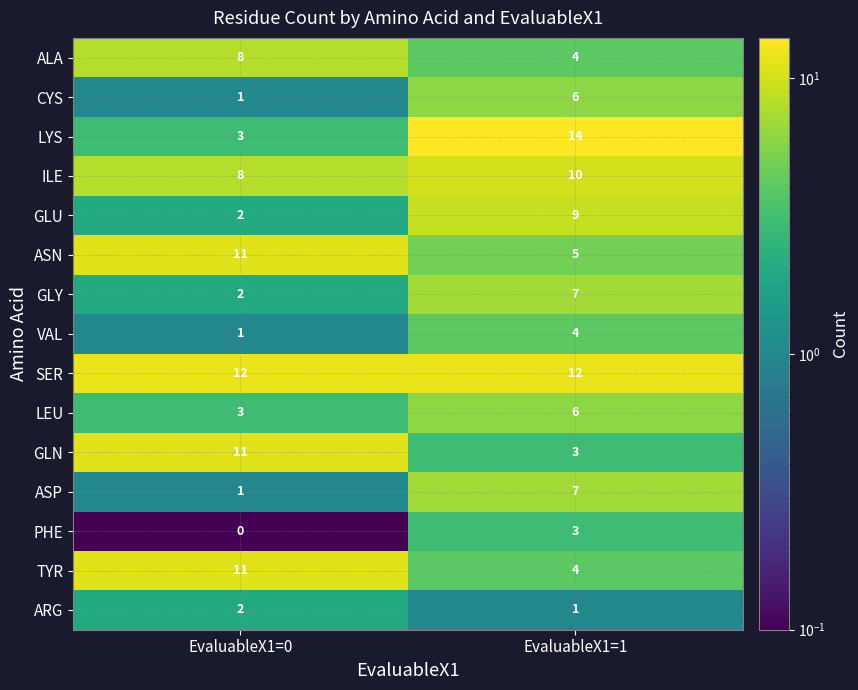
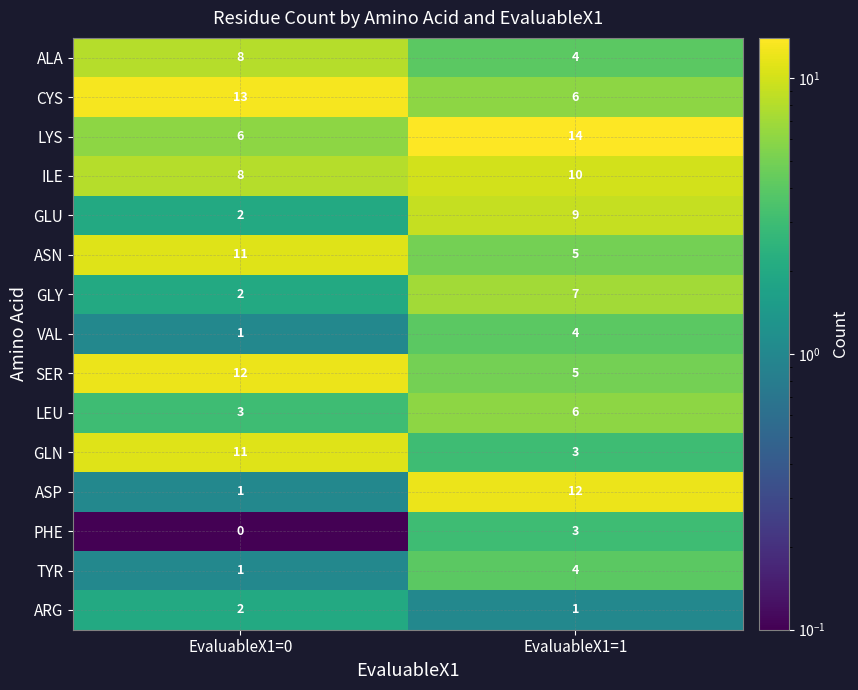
CYS, EvaluableX1=0: 1 -> 13
LYS, EvaluableX1=0: 3 -> 6
SER, EvaluableX1=1: 12 -> 5
ASP, EvaluableX1=1: 7 -> 12
TYR, EvaluableX1=0: 11 -> 1
